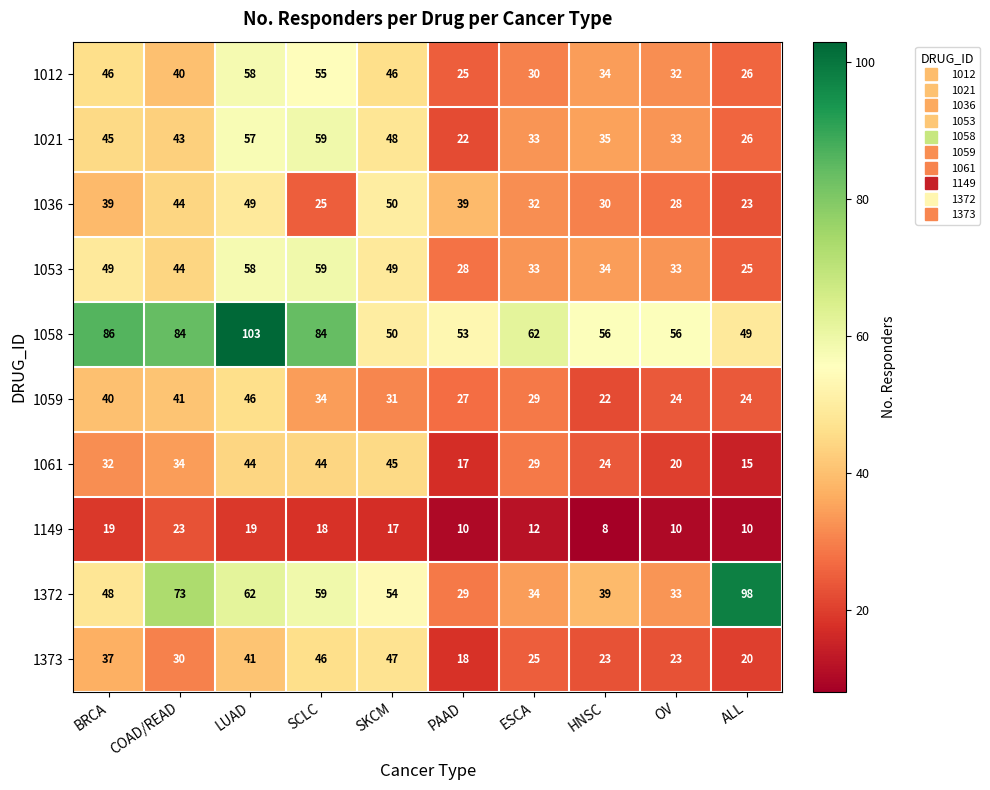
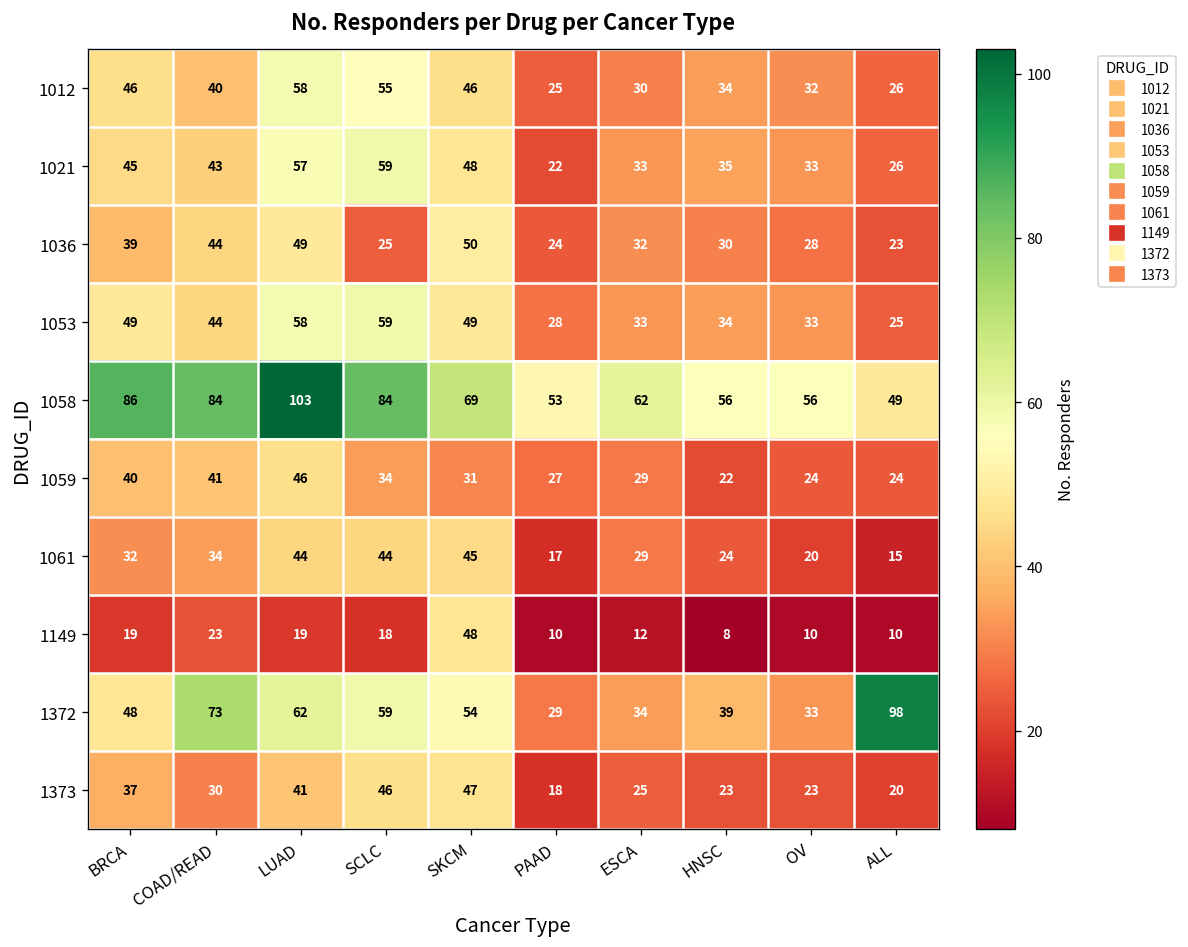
1036, PAAD: 39 -> 24
1058, SKCM: 50 -> 69
1149, SKCM: 17 -> 48
